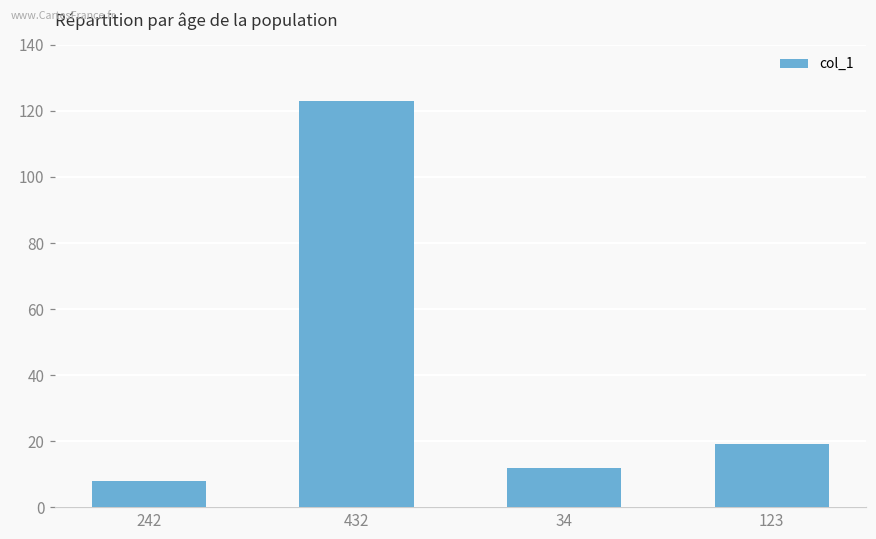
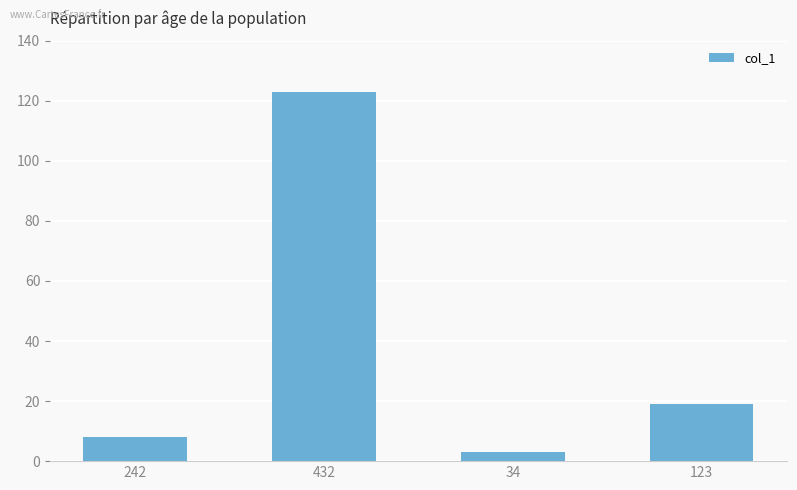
34: 12 -> 3
